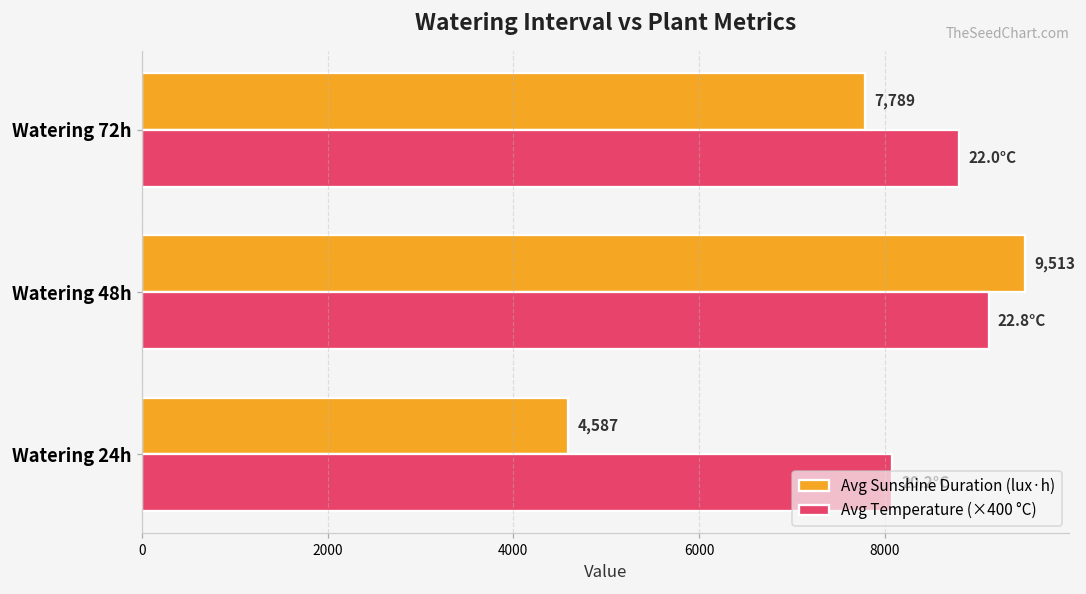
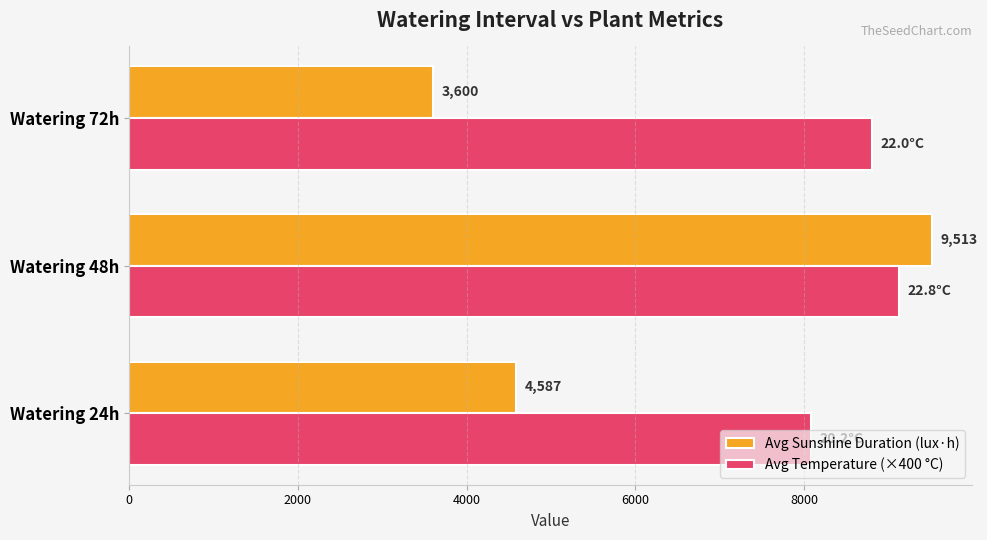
Avg Sunshine Duration (lux·h), Watering 72h: 7,789 -> 3,600
